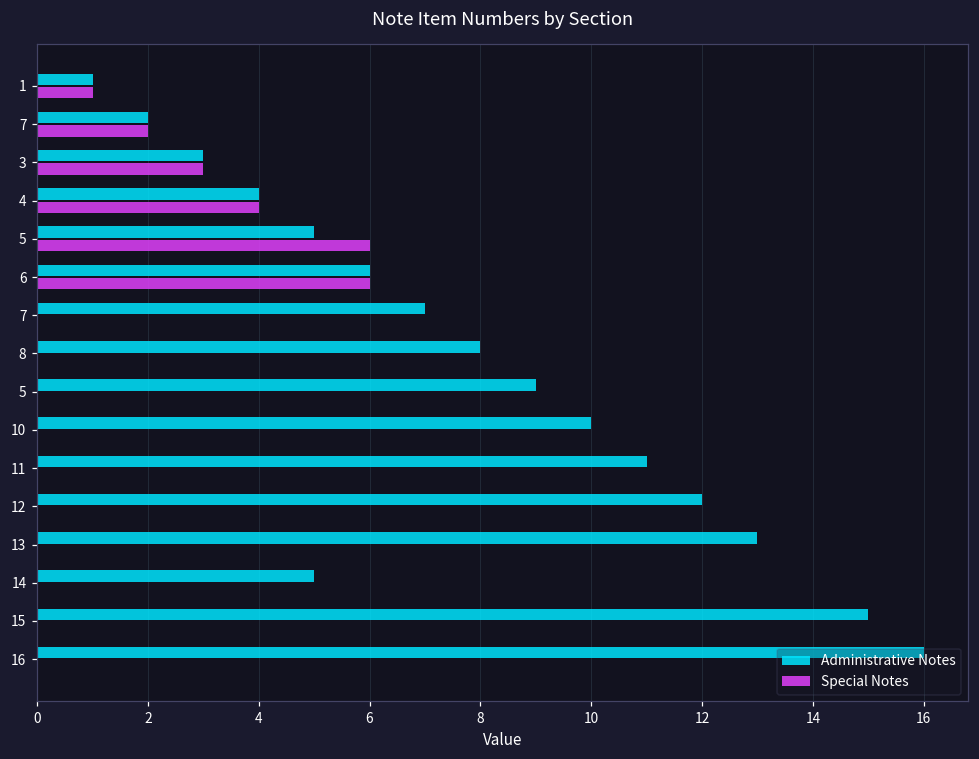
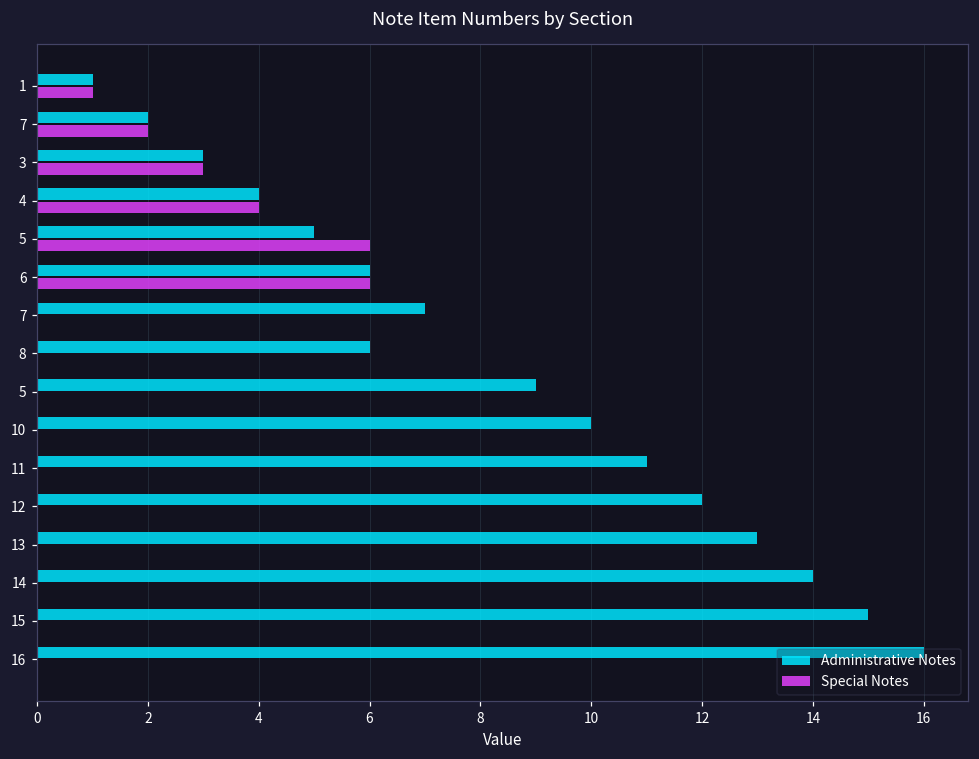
Administrative Notes, 8: 8 -> 6
Administrative Notes, 14: 5 -> 14
